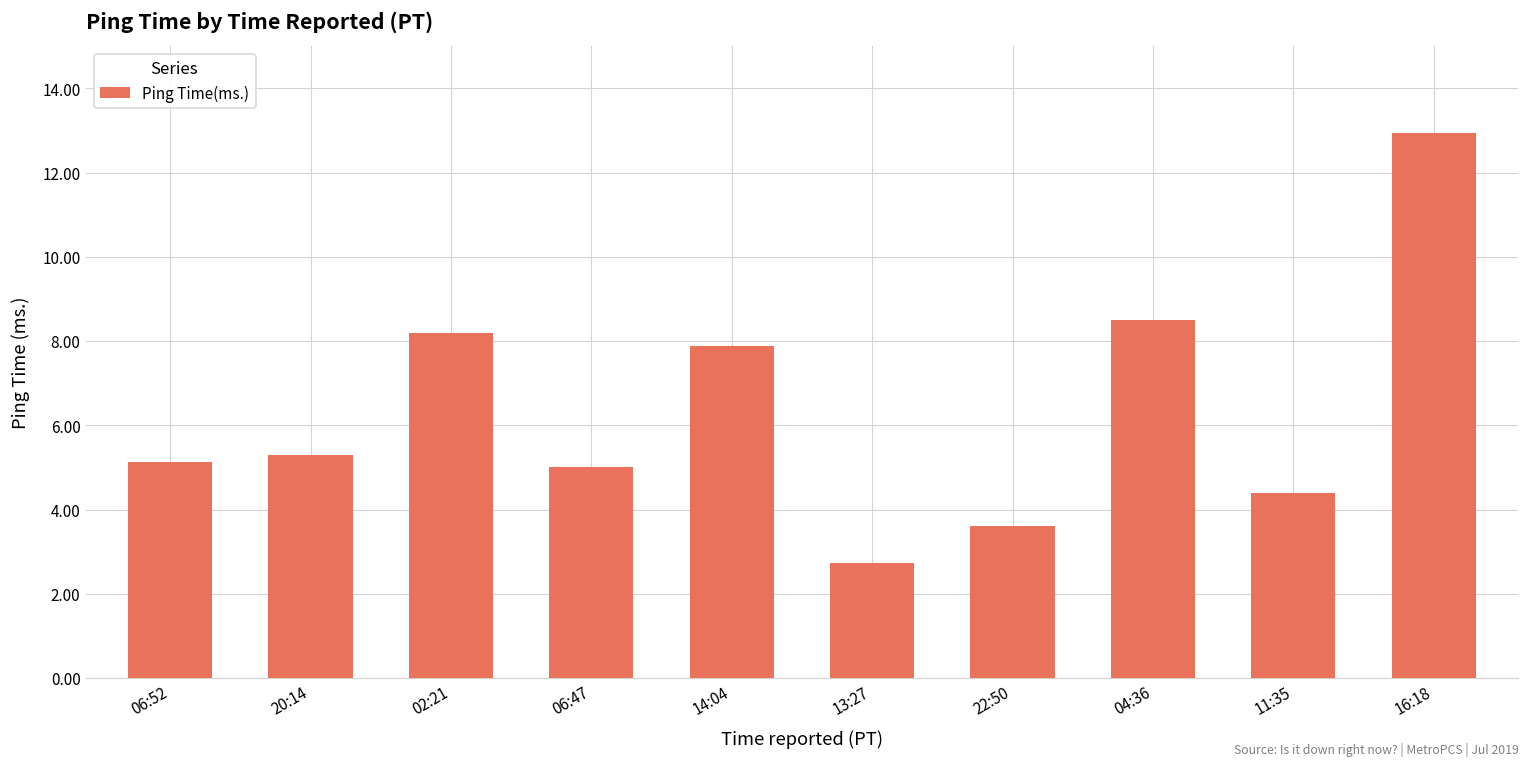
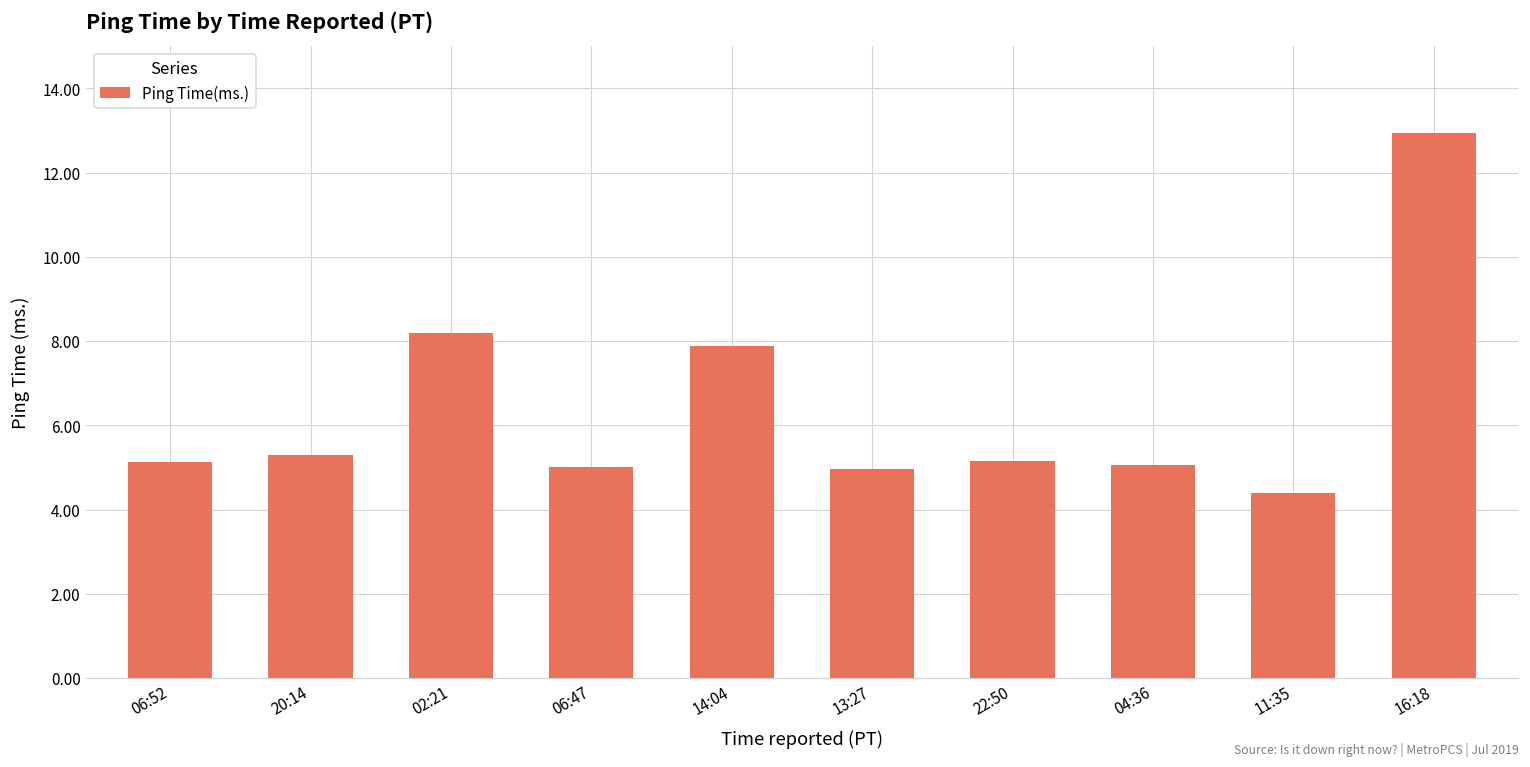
13:27: 2.7 -> 5.0
22:50: 3.6 -> 5.2
04:36: 8.5 -> 5.1
